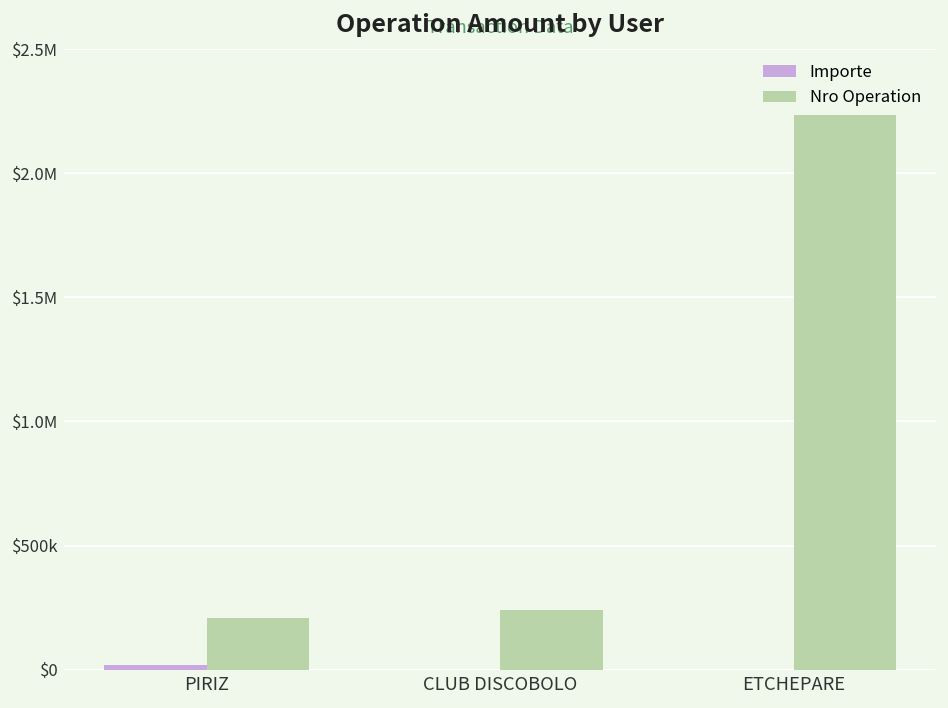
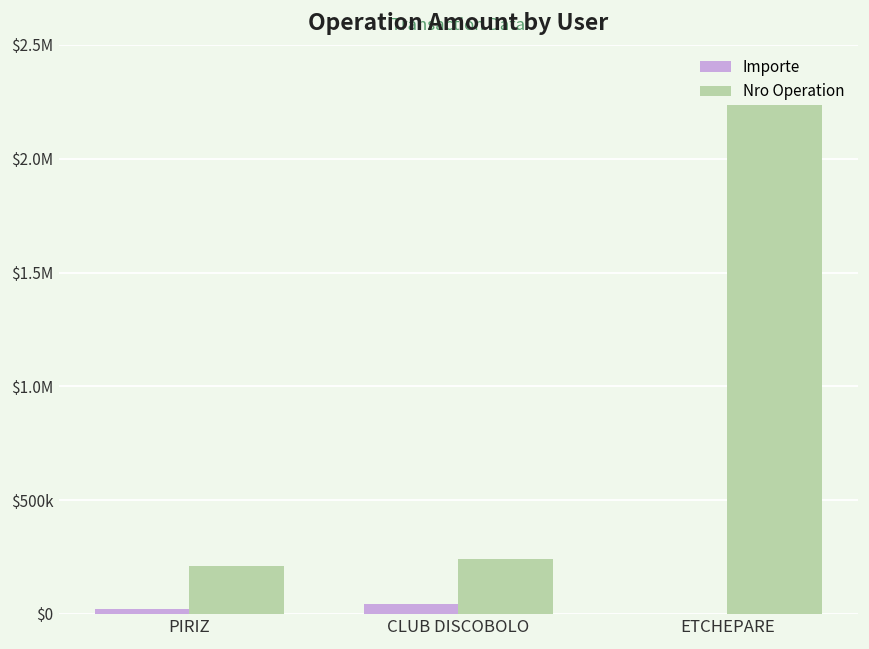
Importe, CLUB DISCOBOLO: $0 -> $40000
